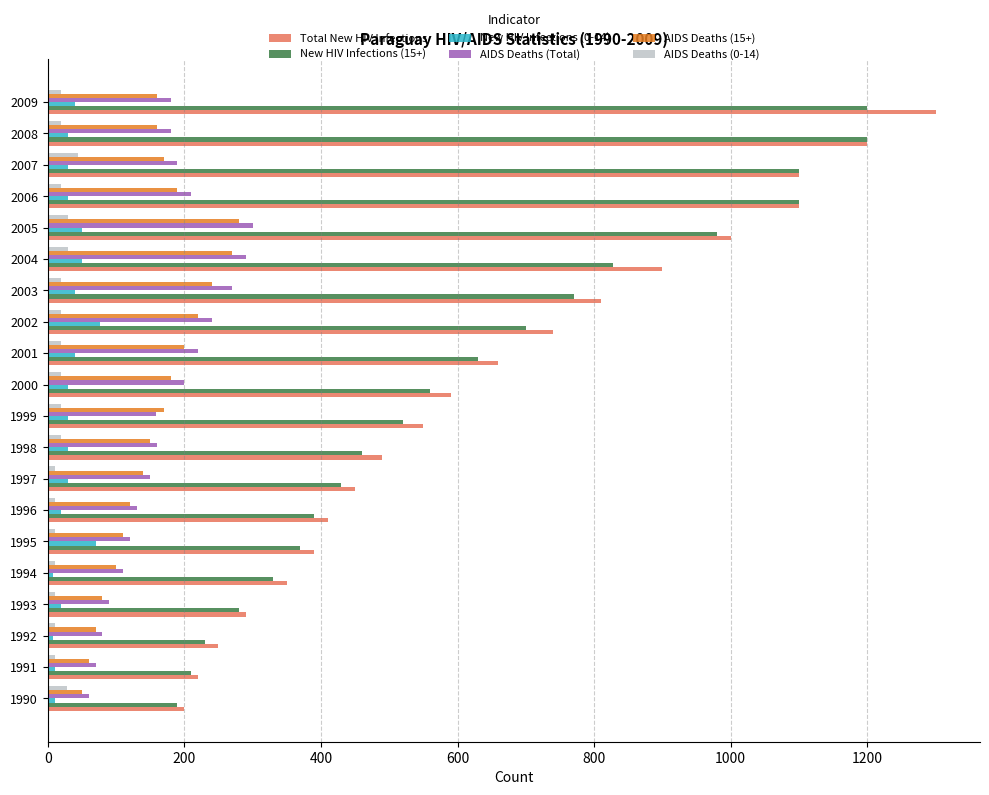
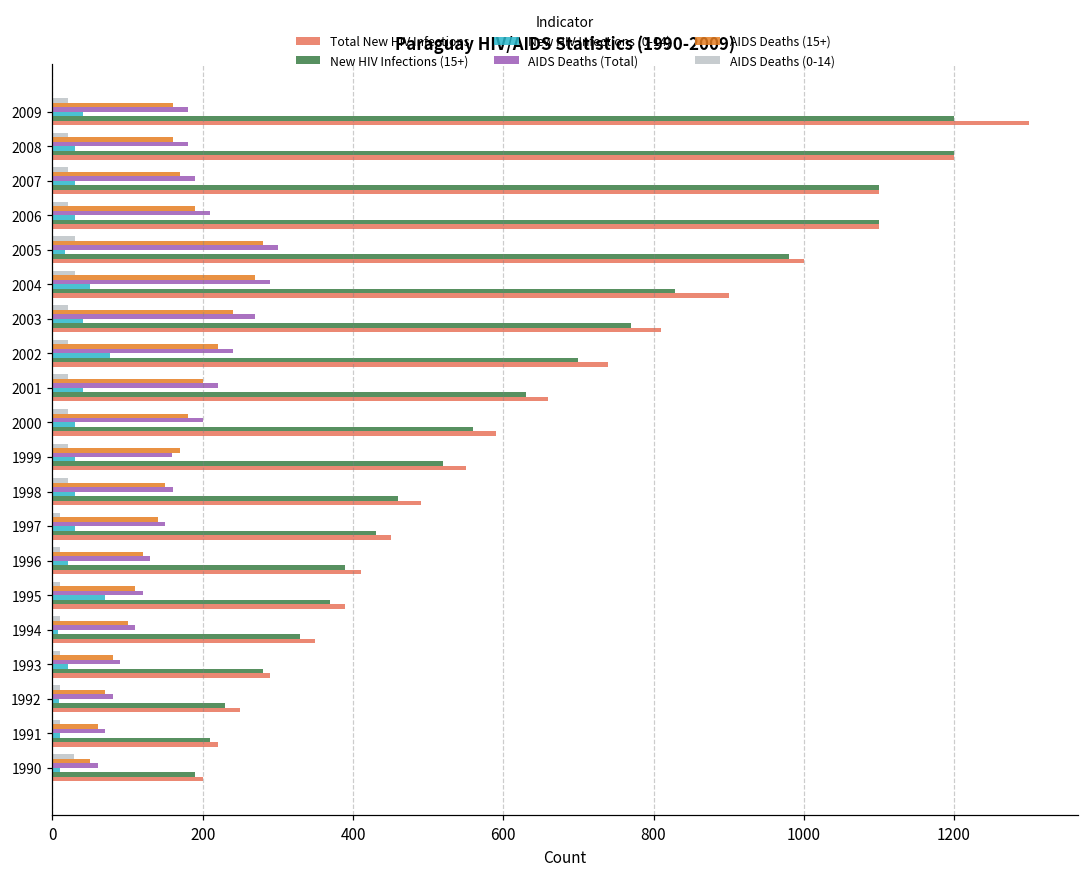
AIDS Deaths (0-14), 2007: 50 -> 20
New HIV Infections (0-14), 2005: 50 -> 20
